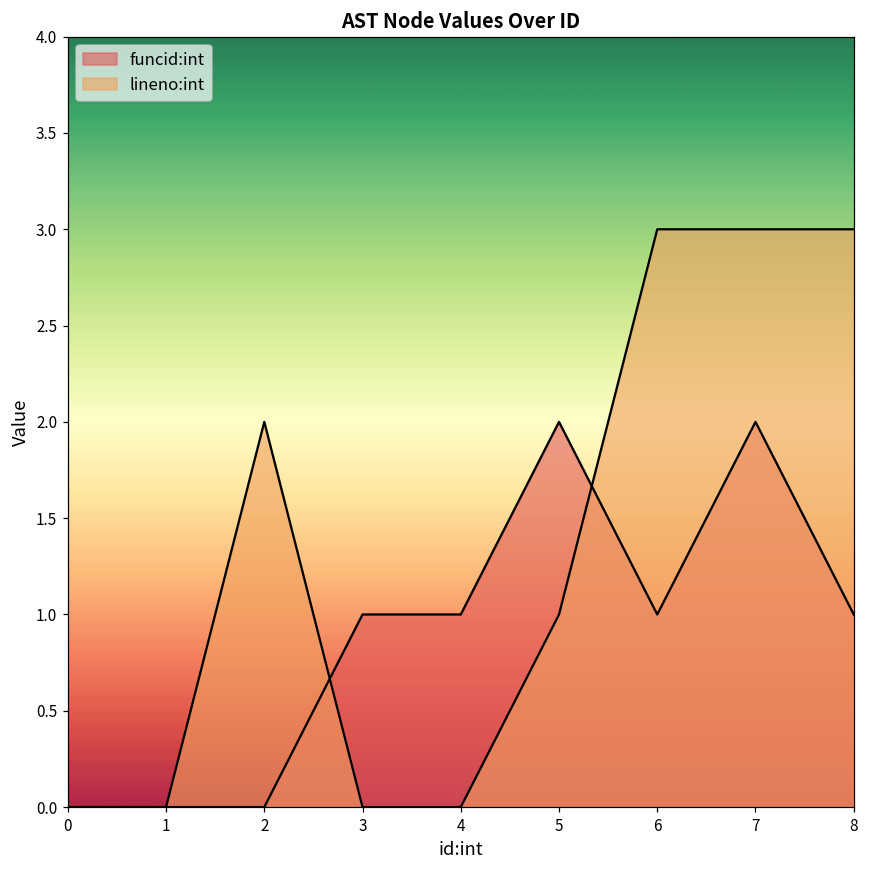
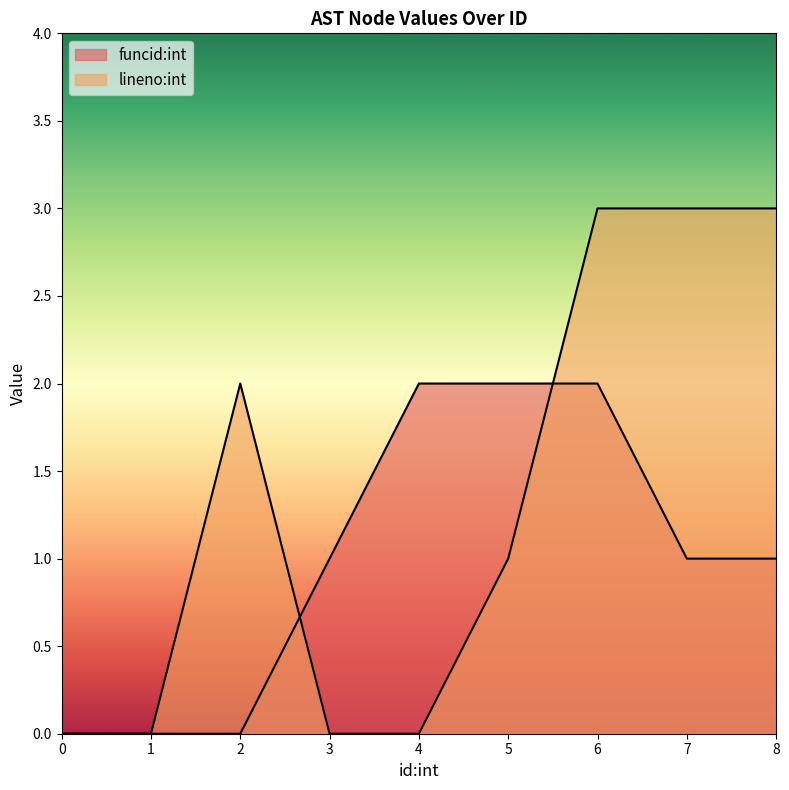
funcid:int, 4: 1 -> 2
funcid:int, 6: 1 -> 2
funcid:int, 7: 2 -> 1
